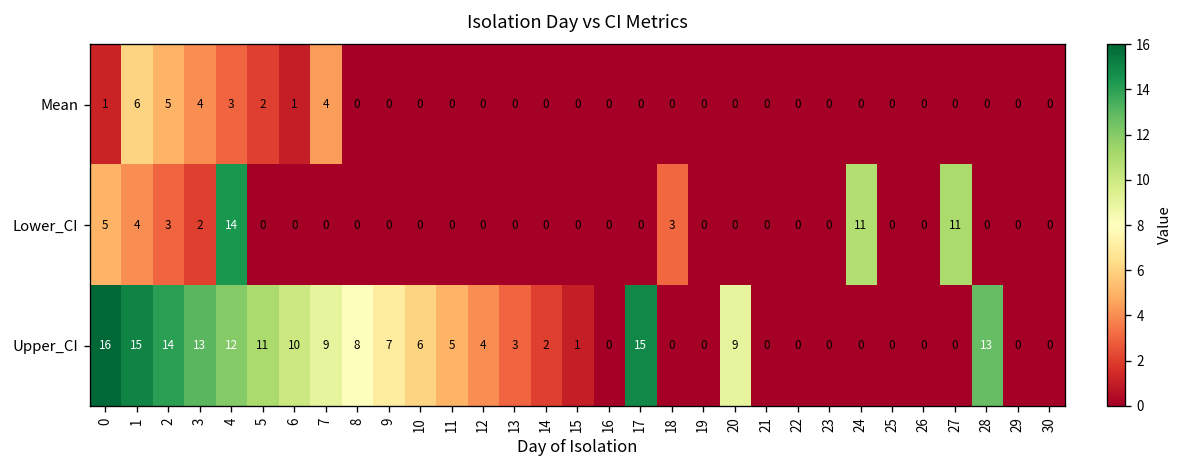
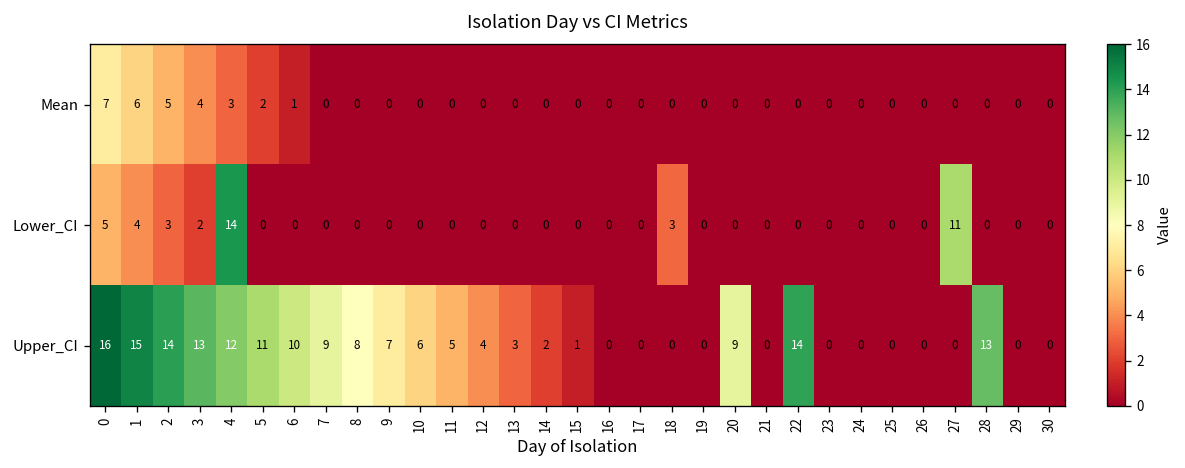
Mean, 0: 1 -> 7
Mean, 7: 4 -> 0
Lower_CI, 24: 11 -> 0
Upper_CI, 17: 15 -> 0
Upper_CI, 22: 0 -> 14
